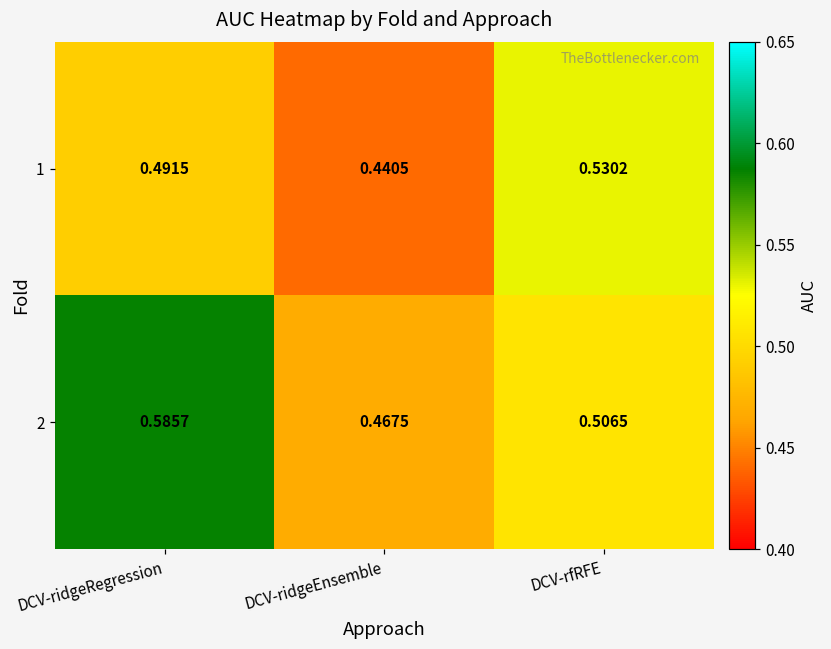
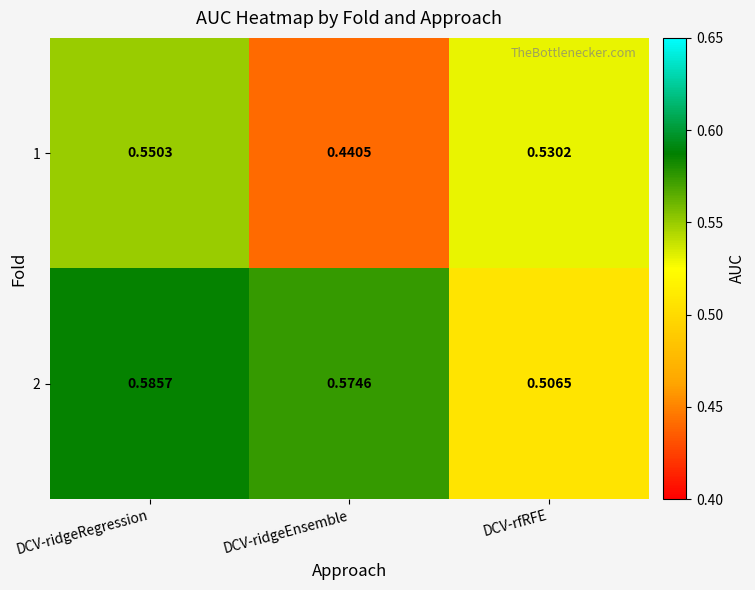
1, DCV-ridgeRegression: 0.4915 -> 0.5503
2, DCV-ridgeEnsemble: 0.4675 -> 0.5746
